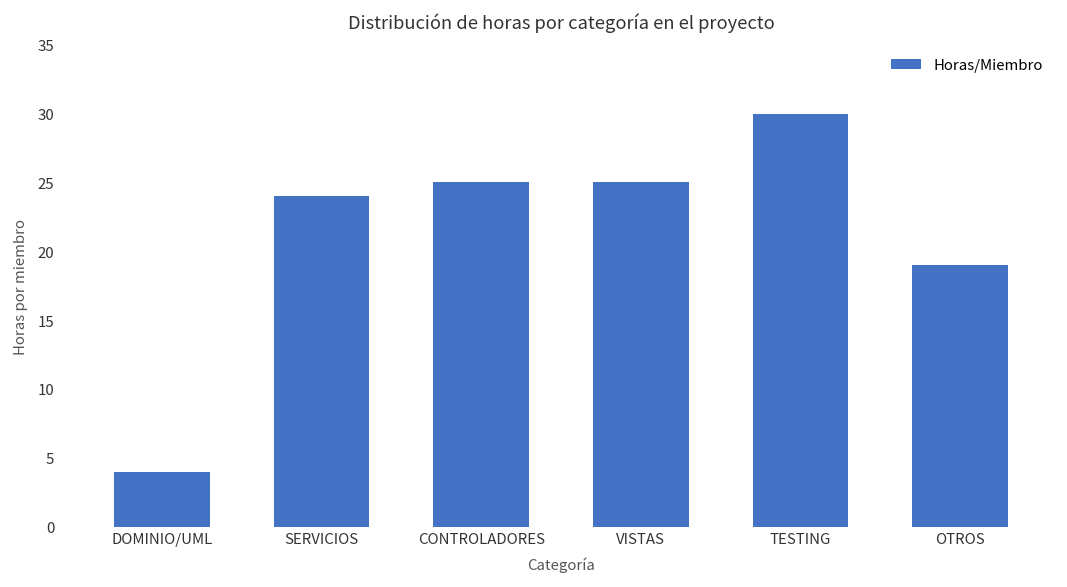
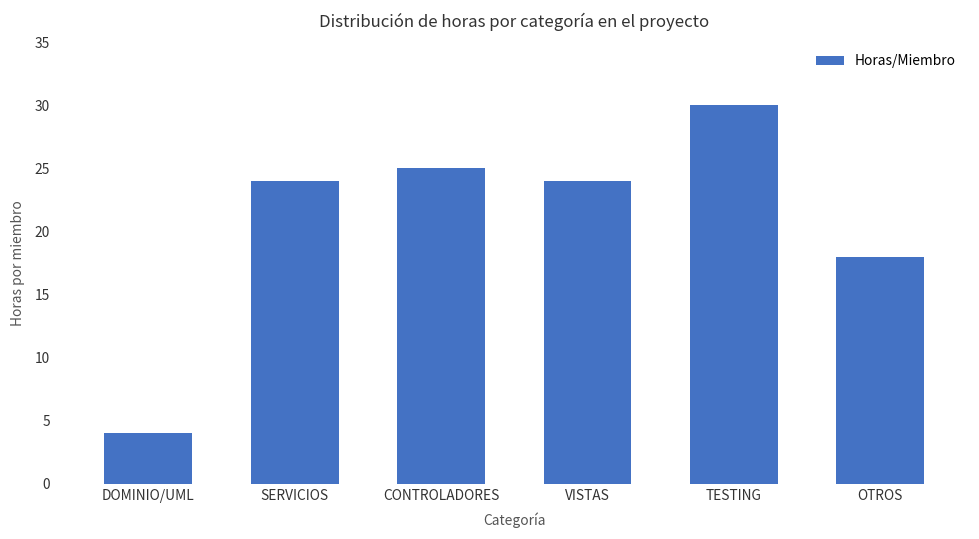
VISTAS: 25 -> 24
OTROS: 19 -> 18
